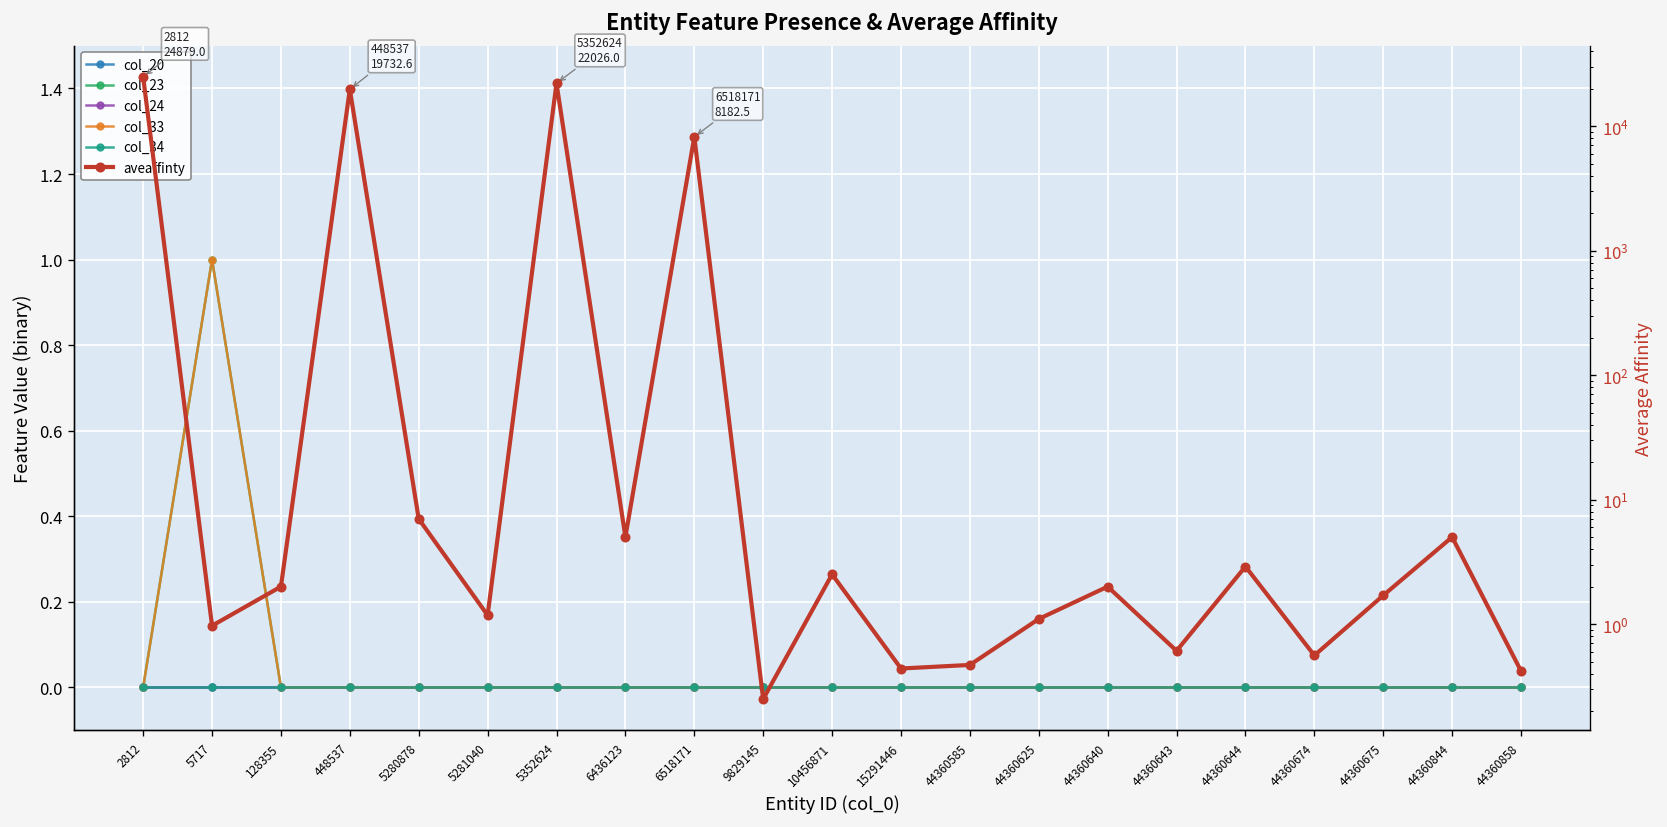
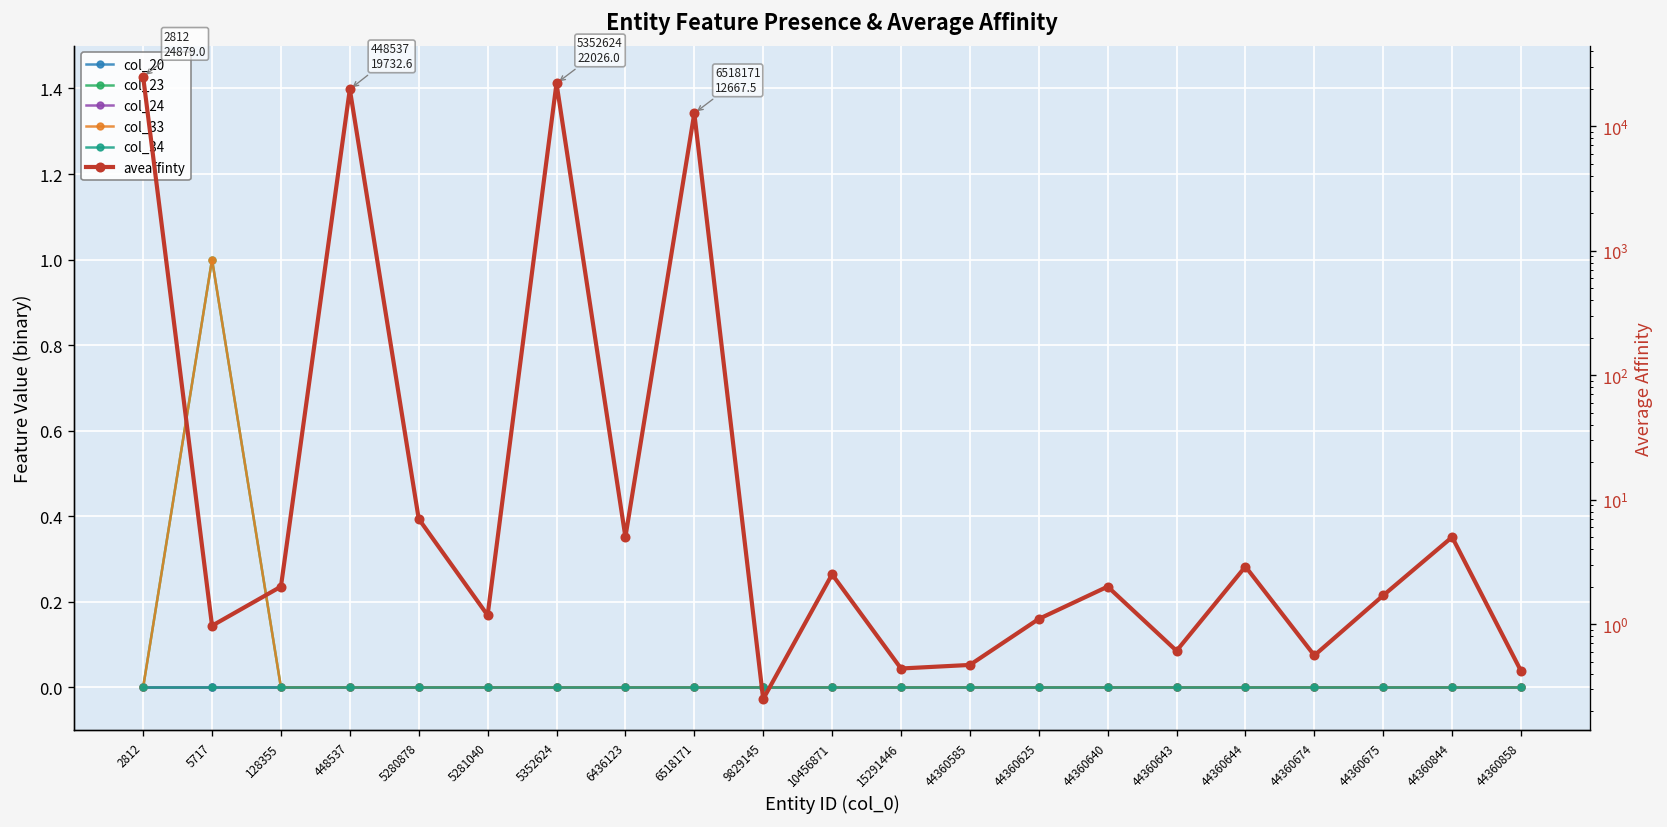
aveaffinty, 6518171: 8182.5 -> 12667.5
